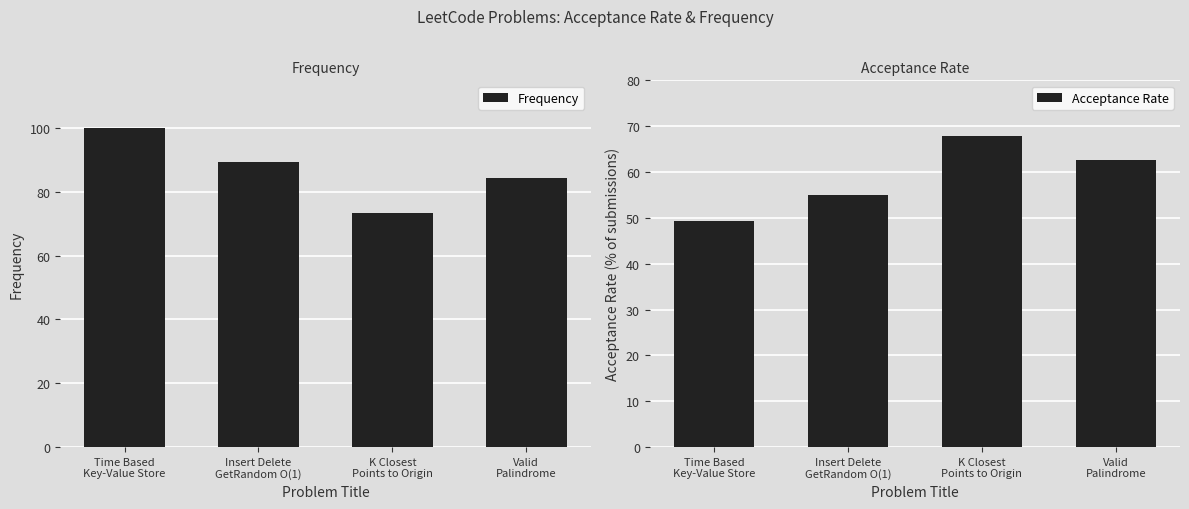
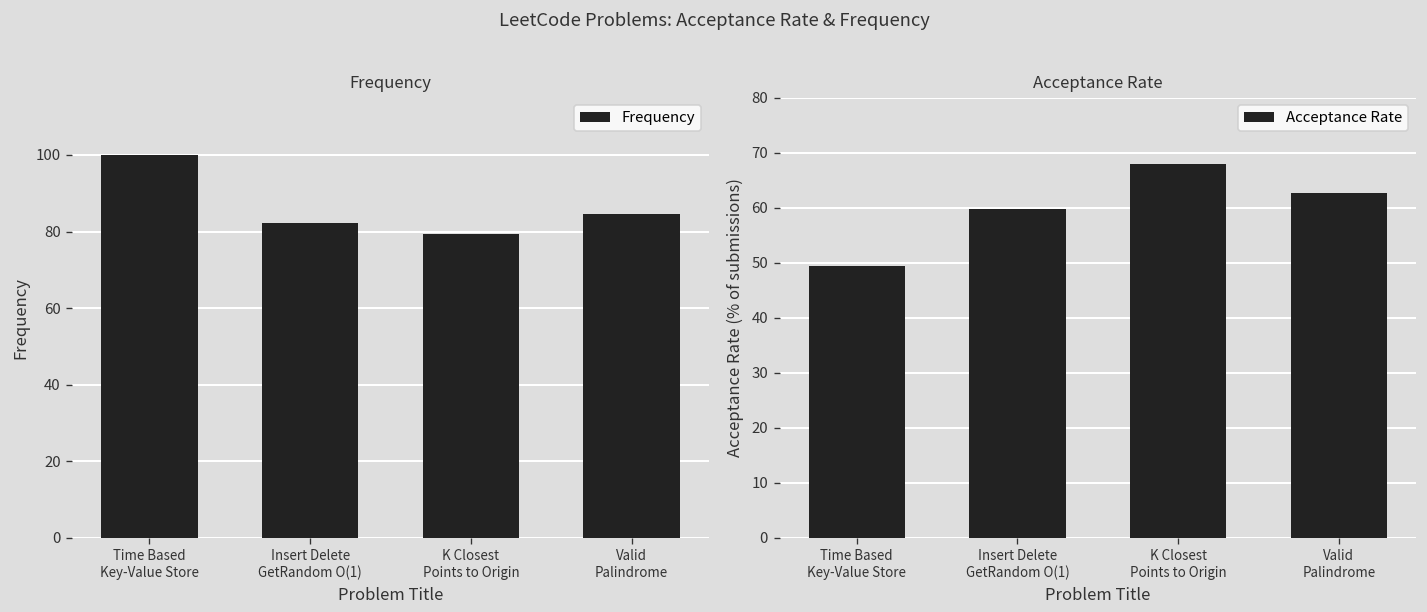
Frequency, Insert Delete GetRandom O(1): 89 -> 82
Frequency, K Closest Points to Origin: 74 -> 79
Acceptance Rate, Insert Delete GetRandom O(1): 55 -> 60
